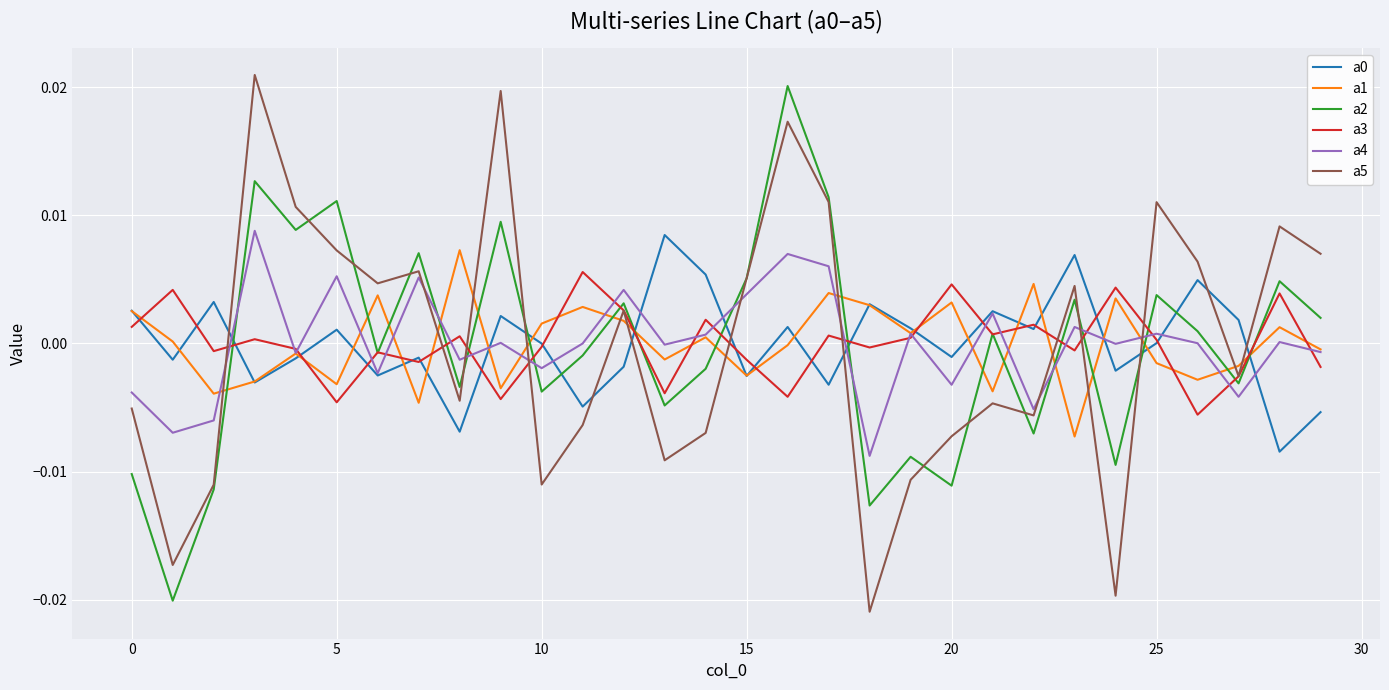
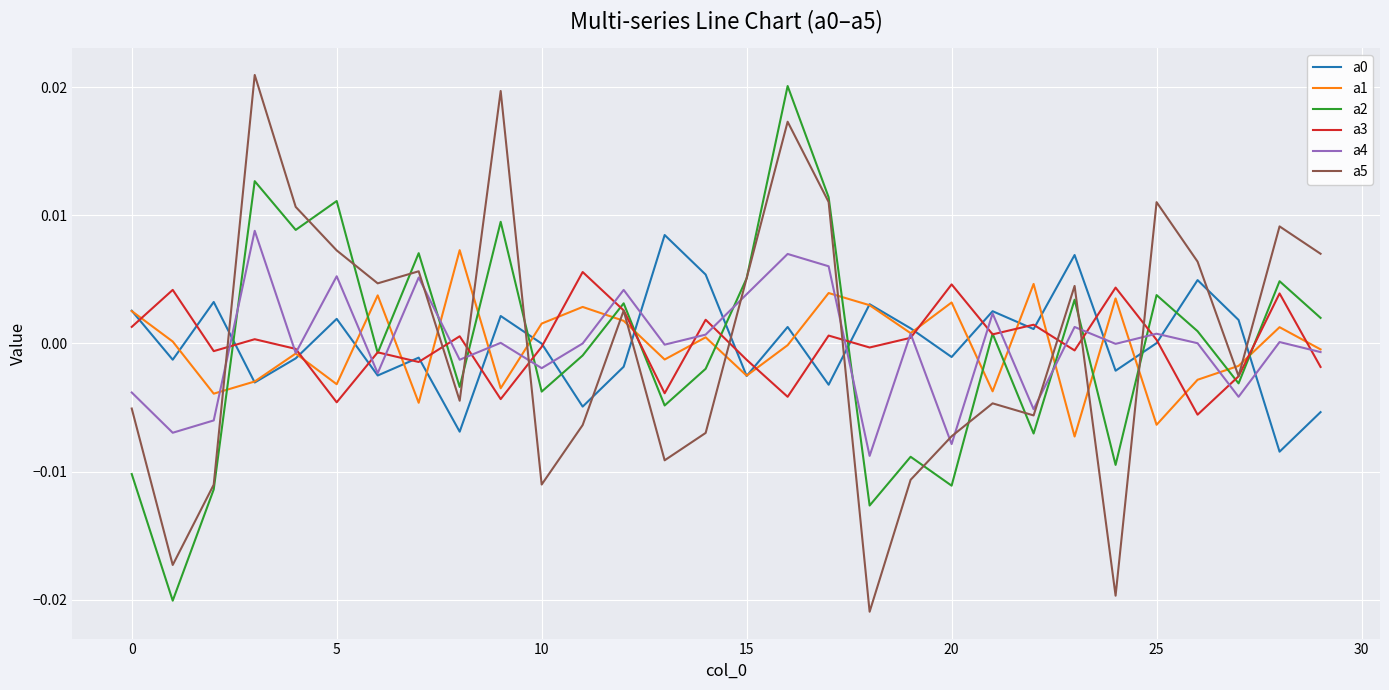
a0, 5: 0.0011 -> 0.0019
a4, 20: -0.0032 -> -0.0079
a1, 25: -0.0015 -> -0.0064
